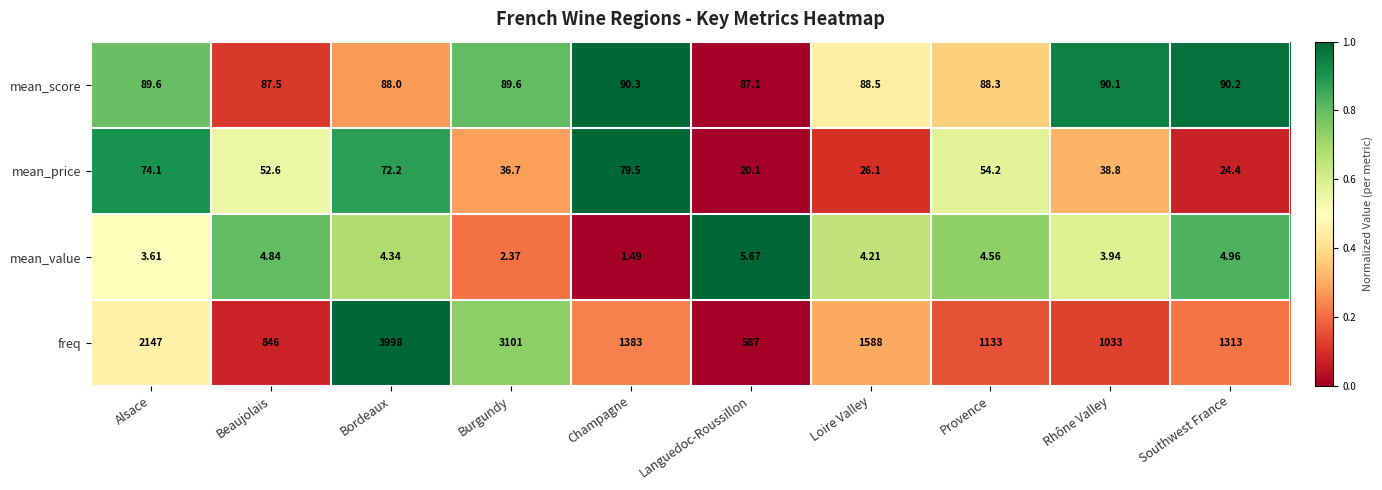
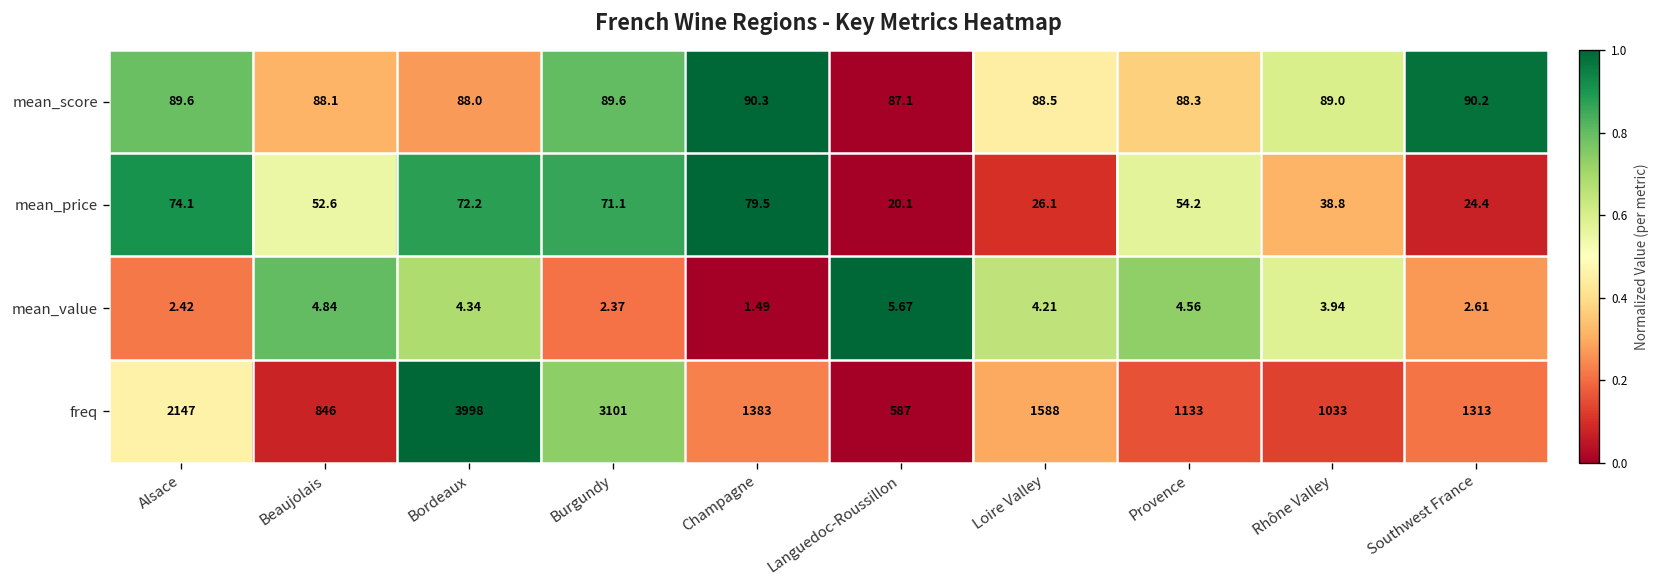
mean_score, Beaujolais: 87.5 -> 88.1
mean_score, Rhône Valley: 90.1 -> 89.0
mean_price, Burgundy: 36.7 -> 71.1
mean_value, Alsace: 3.61 -> 2.42
mean_value, Southwest France: 4.96 -> 2.61
